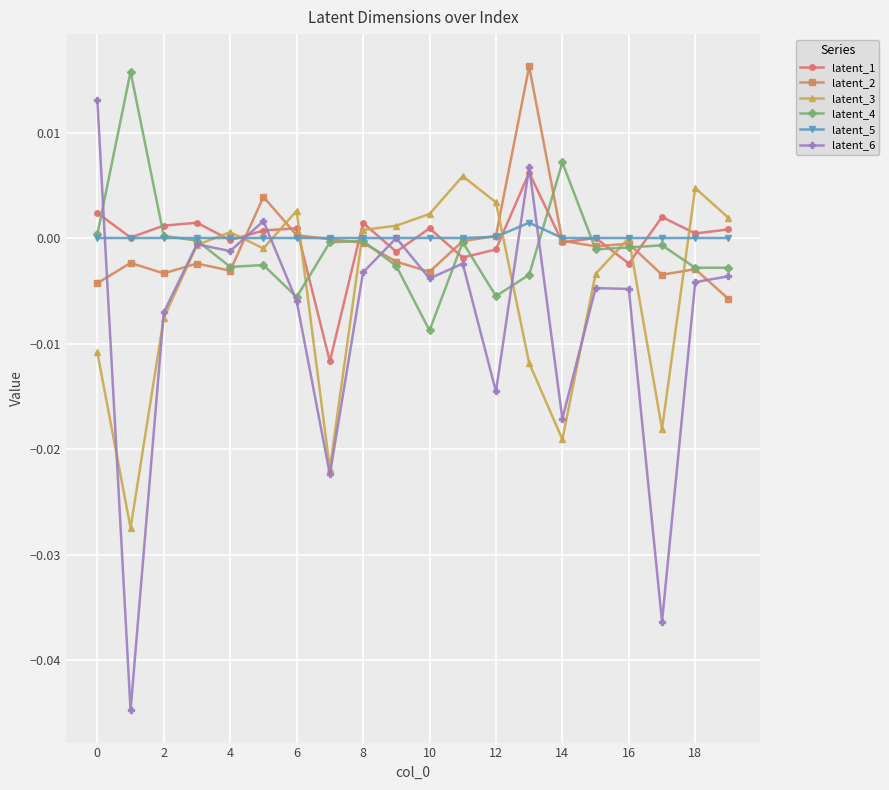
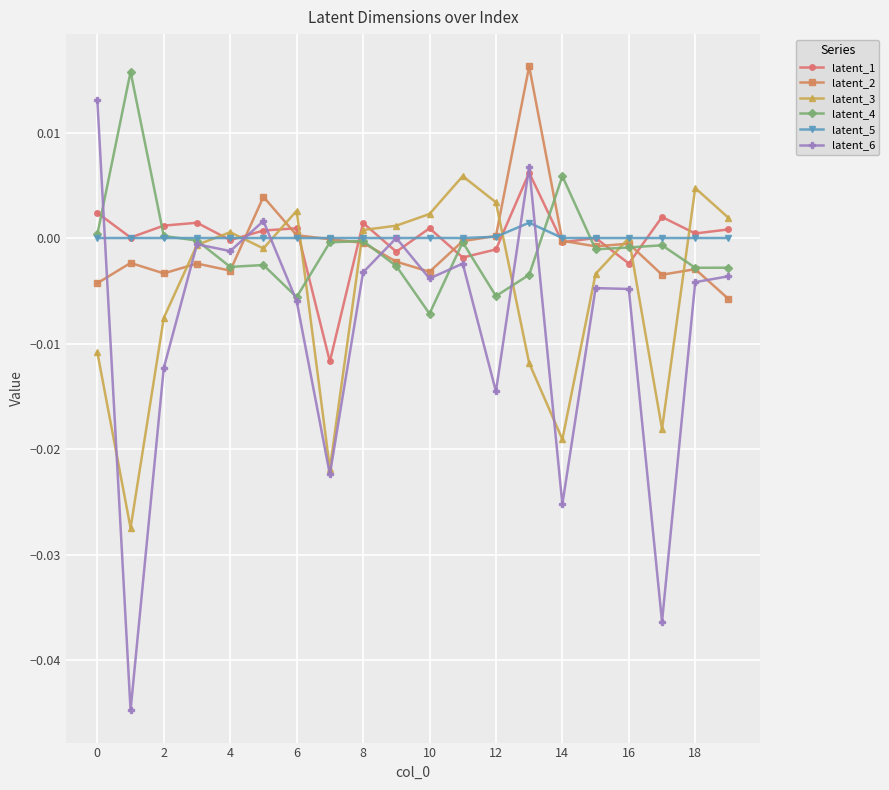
latent_6, 2: -0.0071 -> -0.0123
latent_4, 10: -0.0088 -> -0.0072
latent_4, 14: 0.0072 -> 0.0059
latent_6, 14: -0.0171 -> -0.0252
